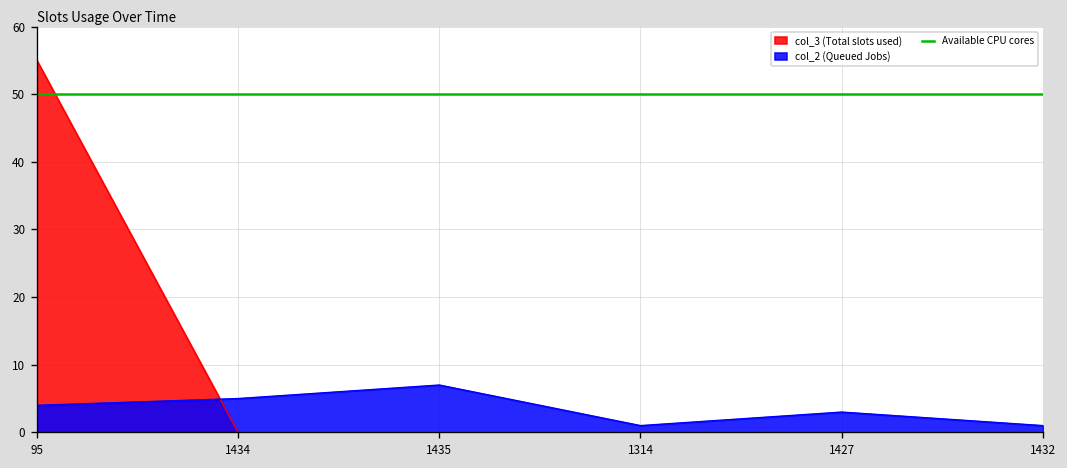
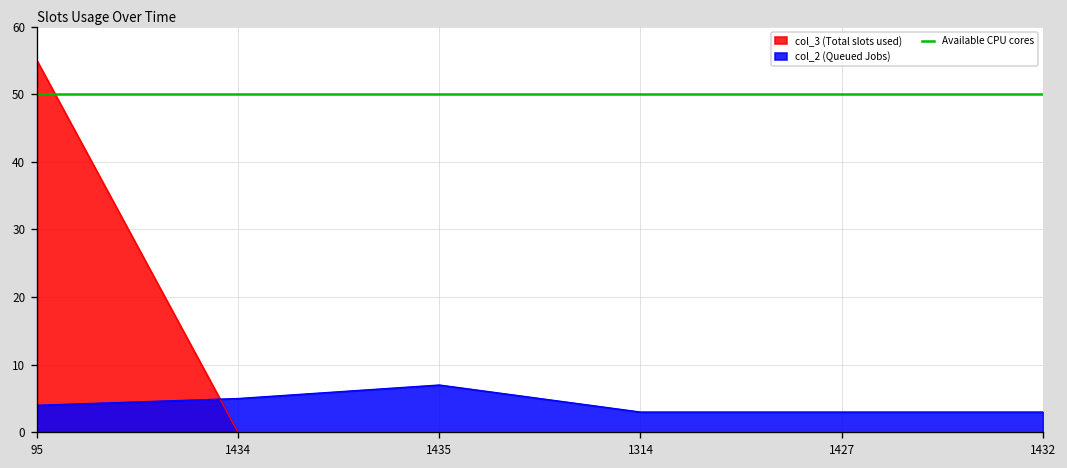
col_2 (Queued Jobs), 1314: 1 -> 3
col_2 (Queued Jobs), 1432: 1 -> 3
